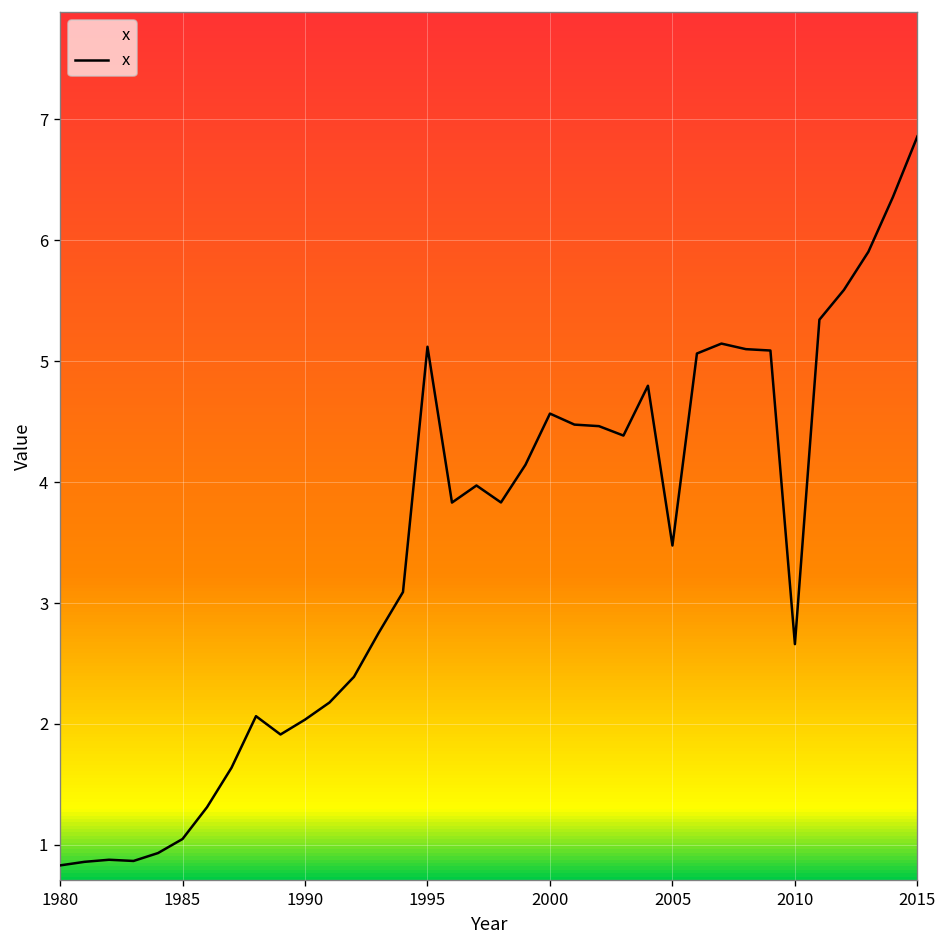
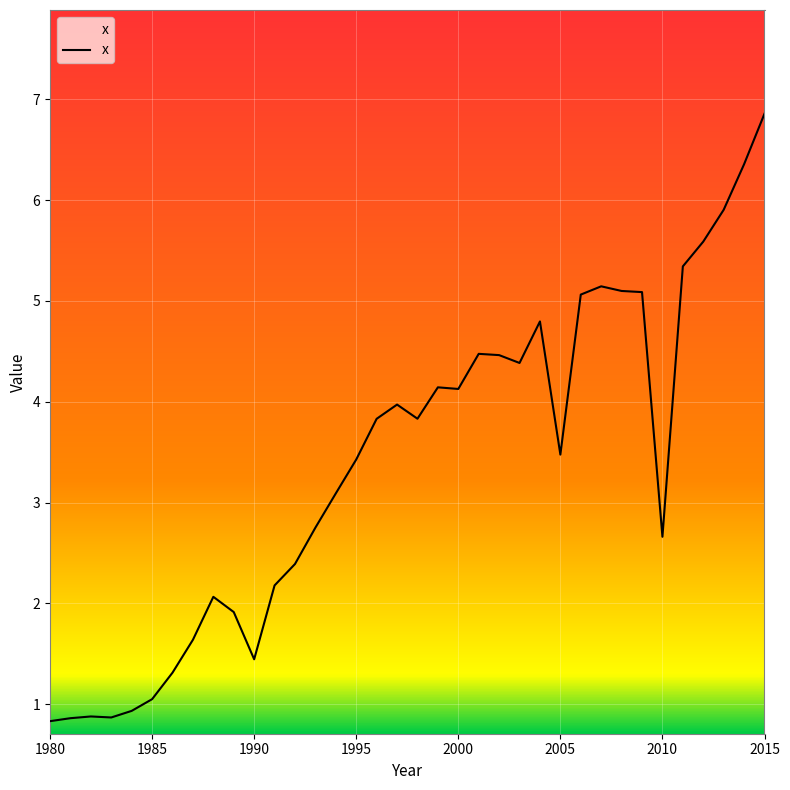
1990: 2.04 -> 1.44
1995: 5.12 -> 3.43
2000: 4.57 -> 4.13
